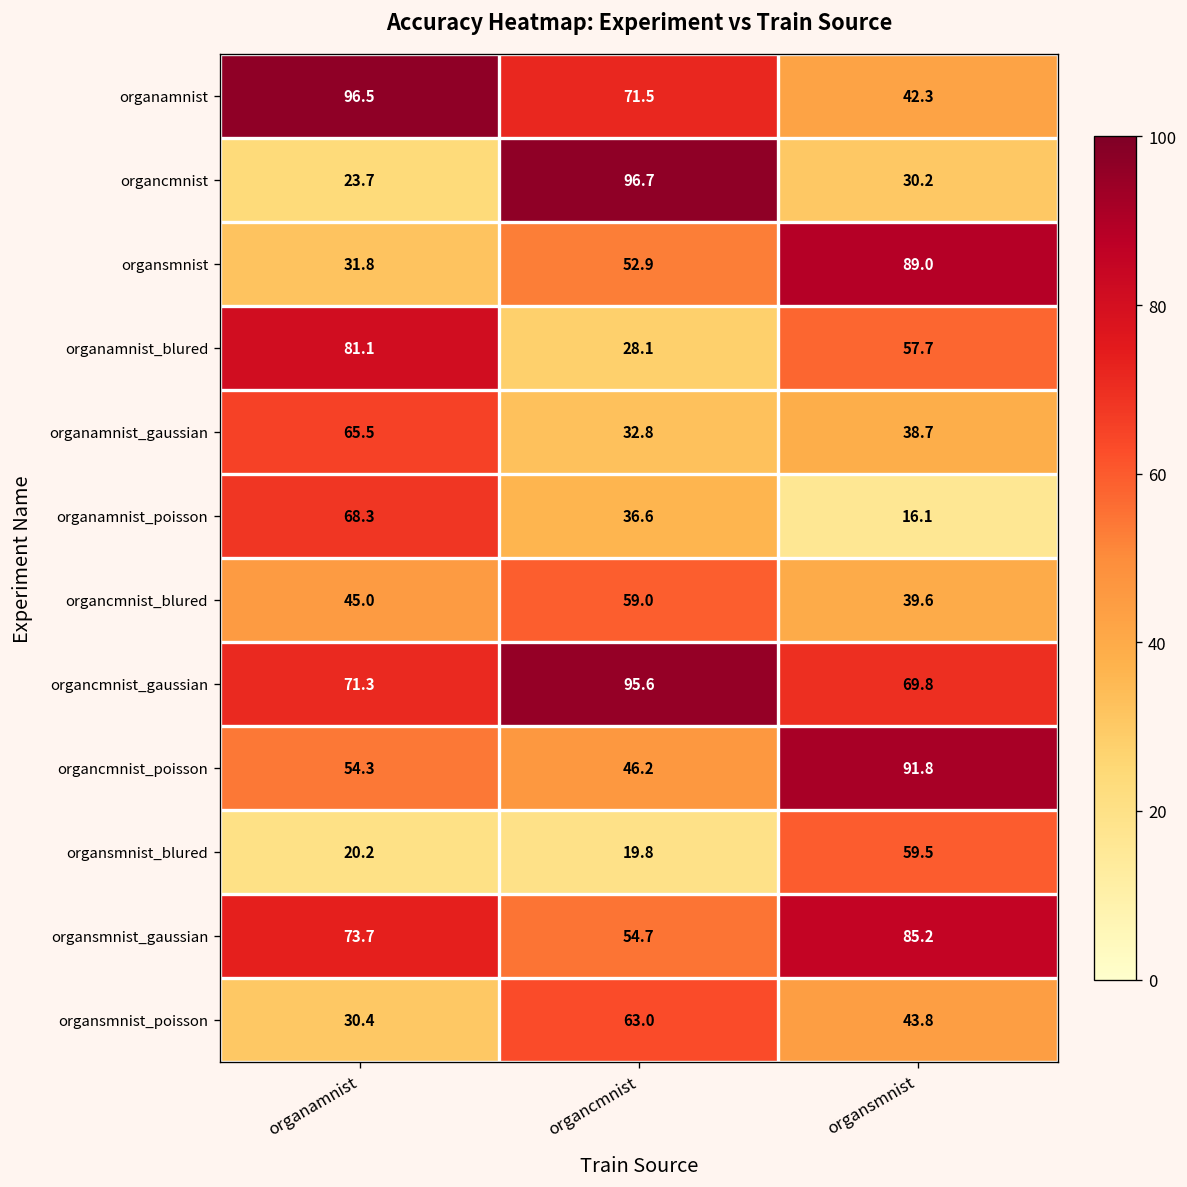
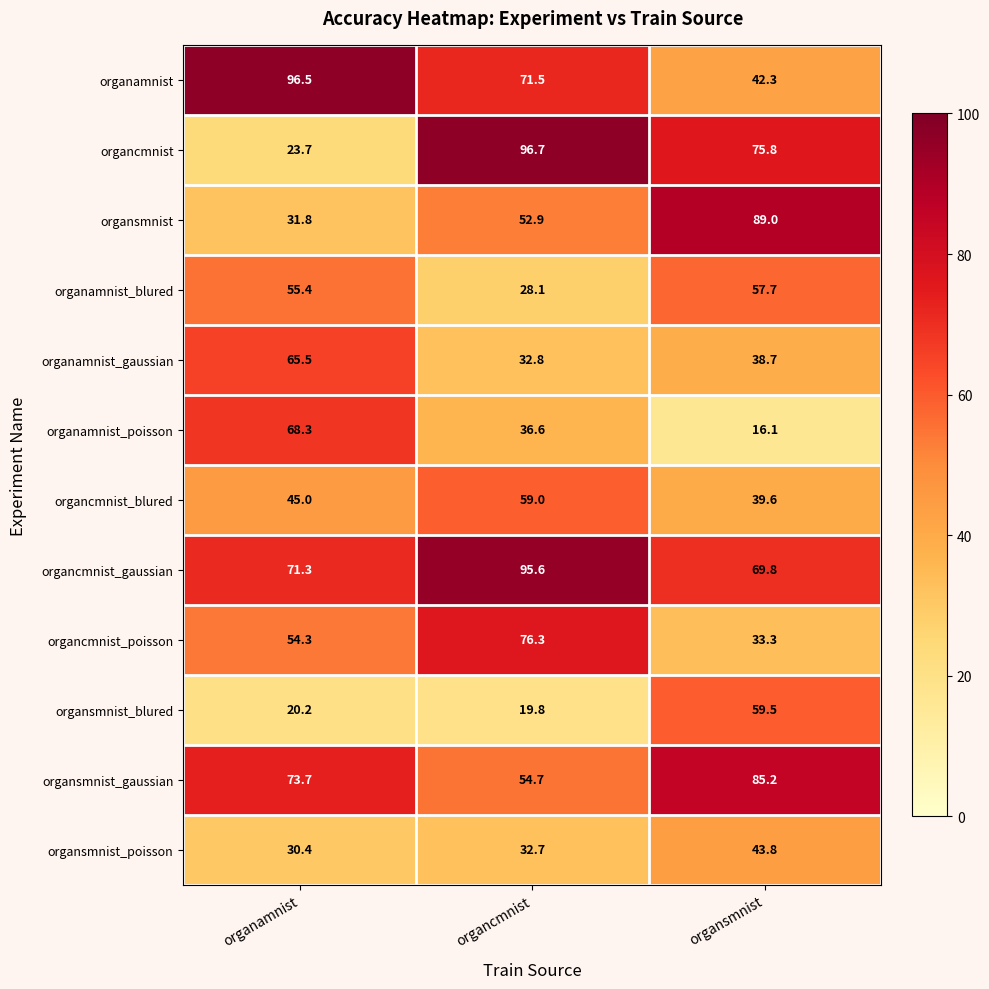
organcmnist, organsmnist: 30.2 -> 75.8
organamnist_blured, organamnist: 81.1 -> 55.4
organcmnist_poisson, organcmnist: 46.2 -> 76.3
organcmnist_poisson, organsmnist: 91.8 -> 33.3
organsmnist_poisson, organcmnist: 63.0 -> 32.7
